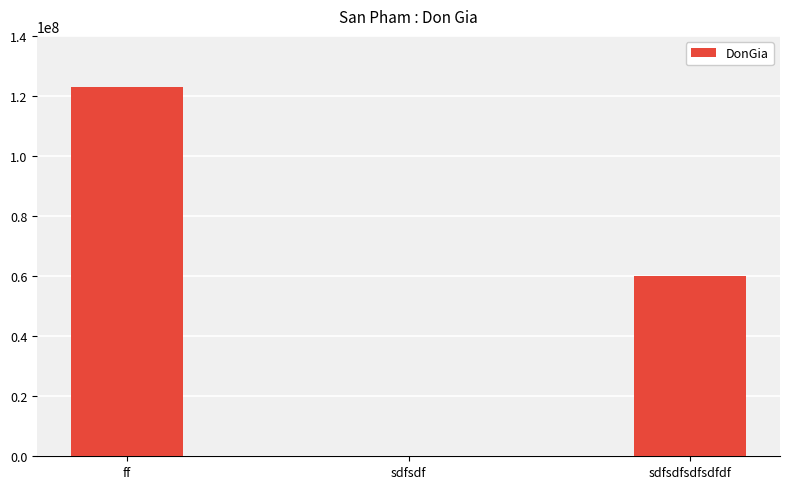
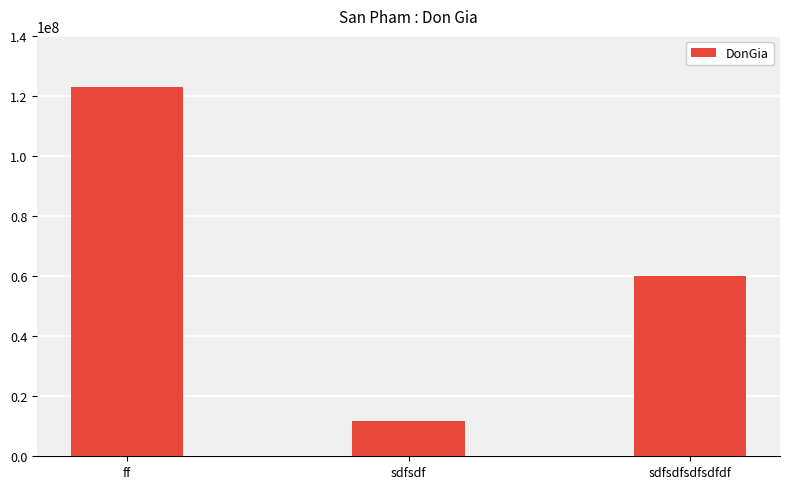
sdfsdf: 0 -> 12000000
